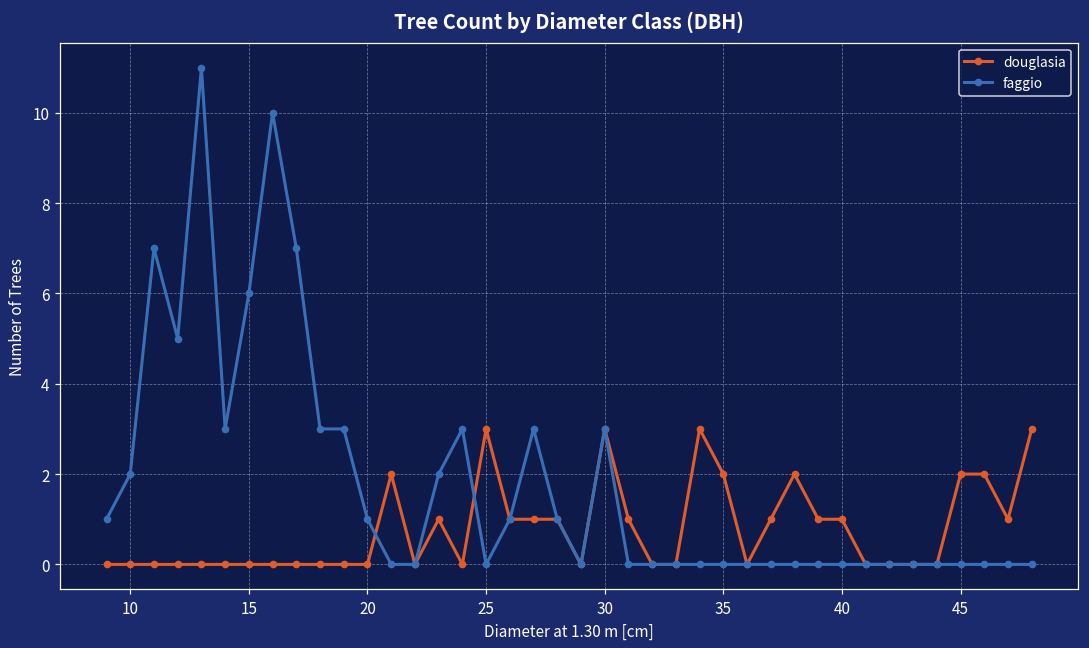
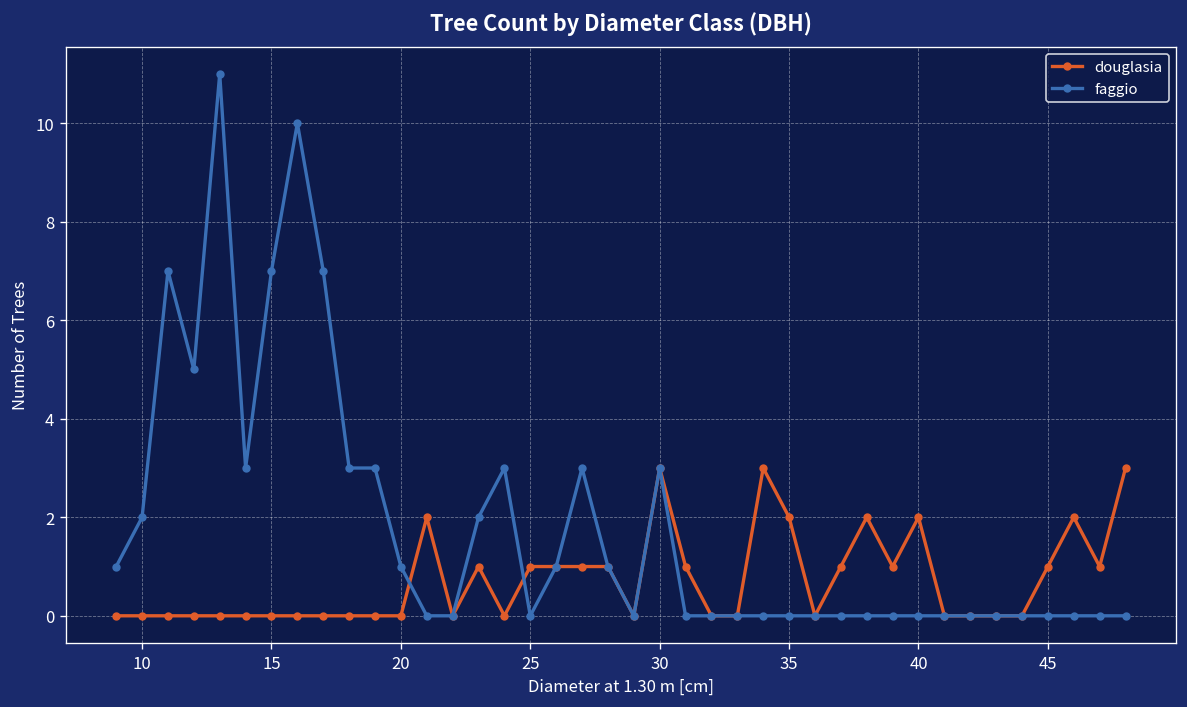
faggio, 15: 6 -> 7
douglasia, 25: 3 -> 1
douglasia, 40: 1 -> 2
douglasia, 45: 2 -> 1
